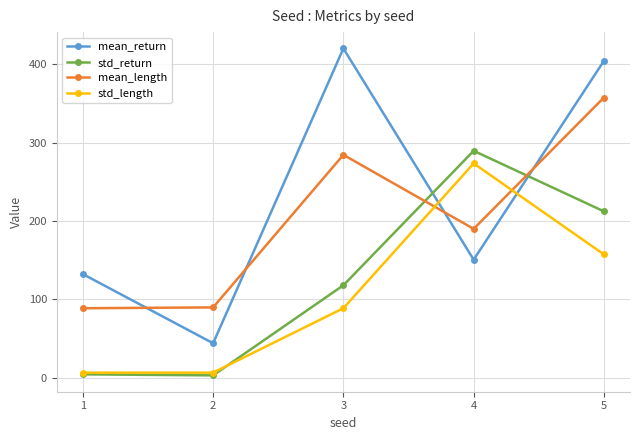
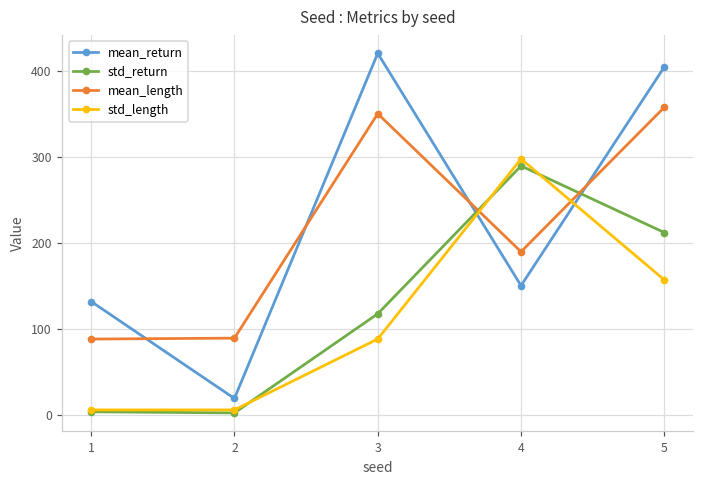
mean_return, 2: 40 -> 20
mean_length, 3: 280 -> 350
std_length, 4: 270 -> 300
